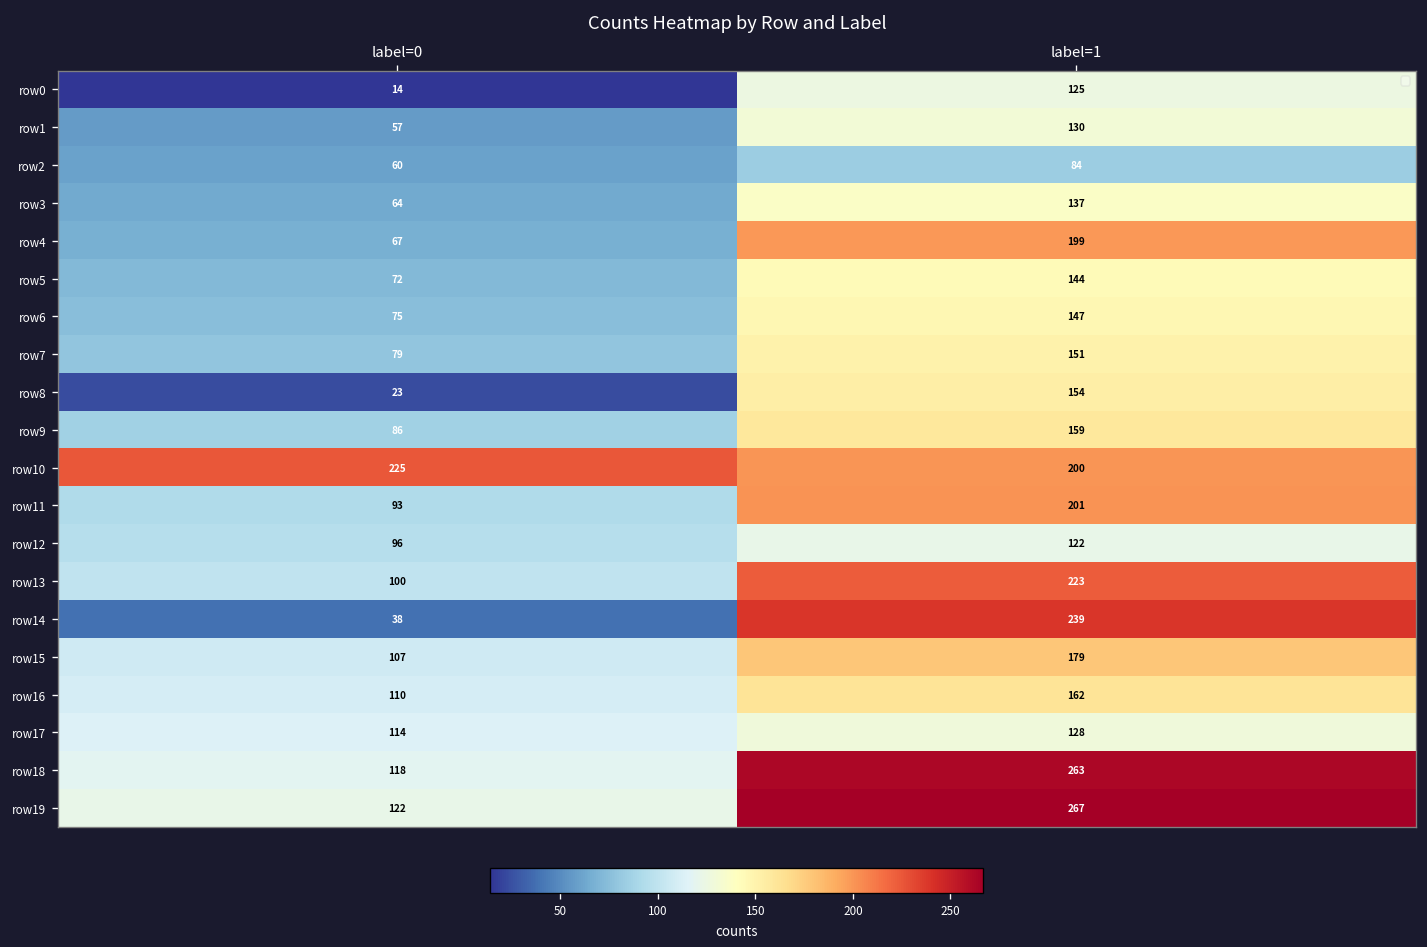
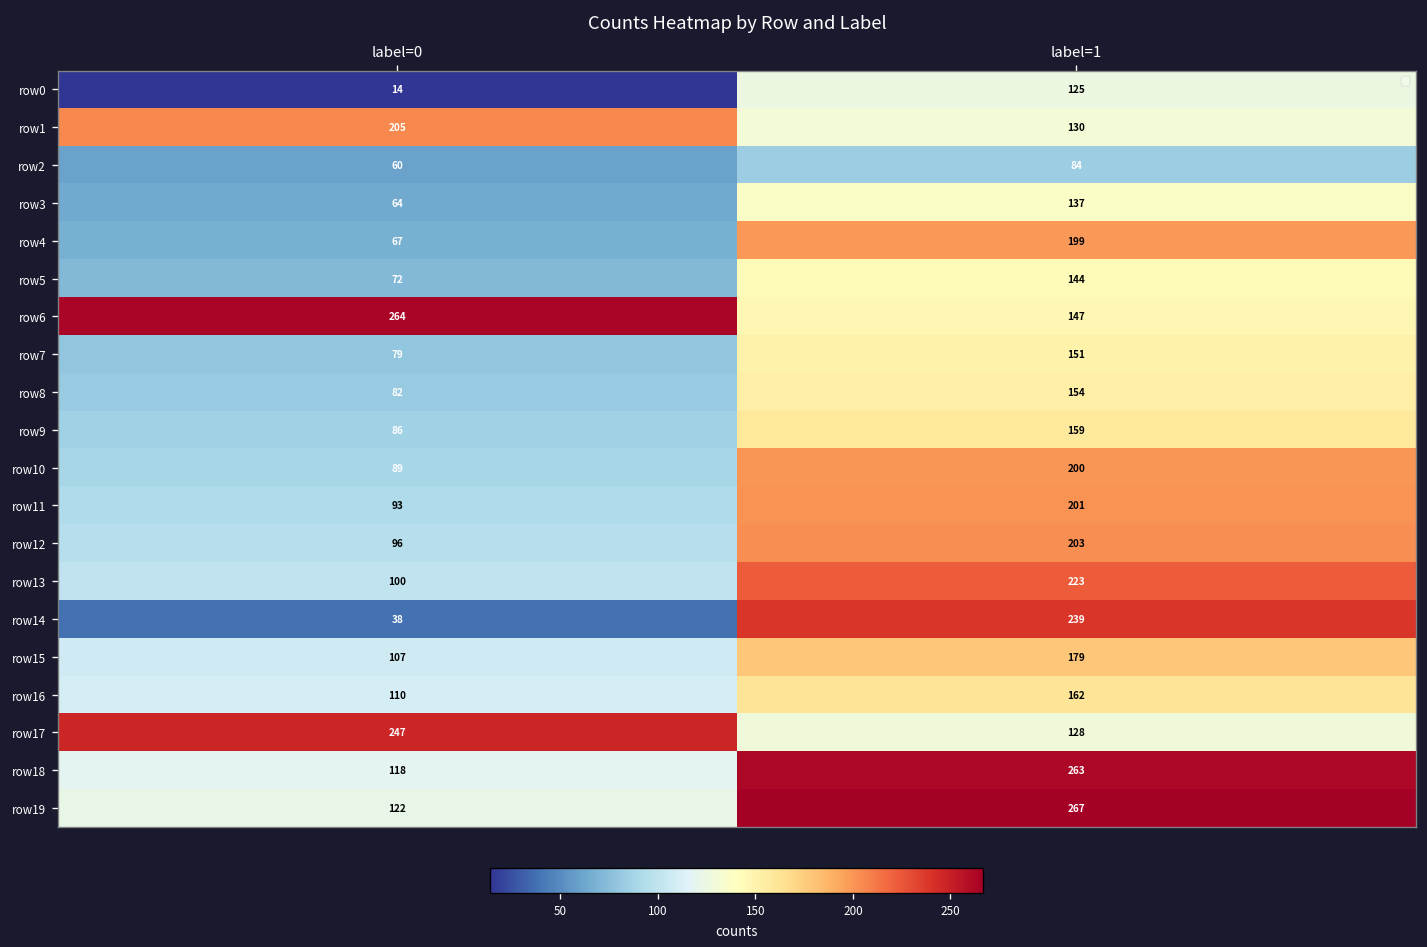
row1, label=0: 57 -> 205
row6, label=0: 75 -> 264
row8, label=0: 23 -> 82
row10, label=0: 225 -> 89
row12, label=1: 122 -> 203
row17, label=0: 114 -> 247
